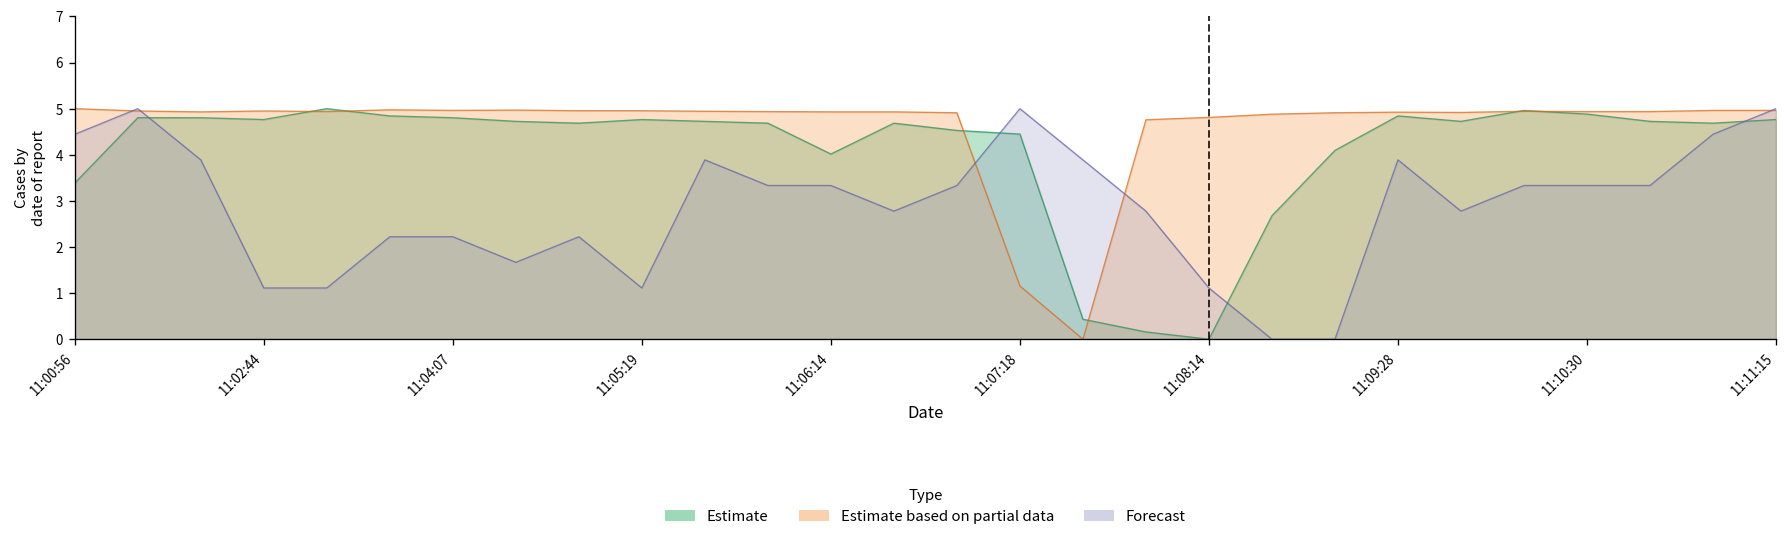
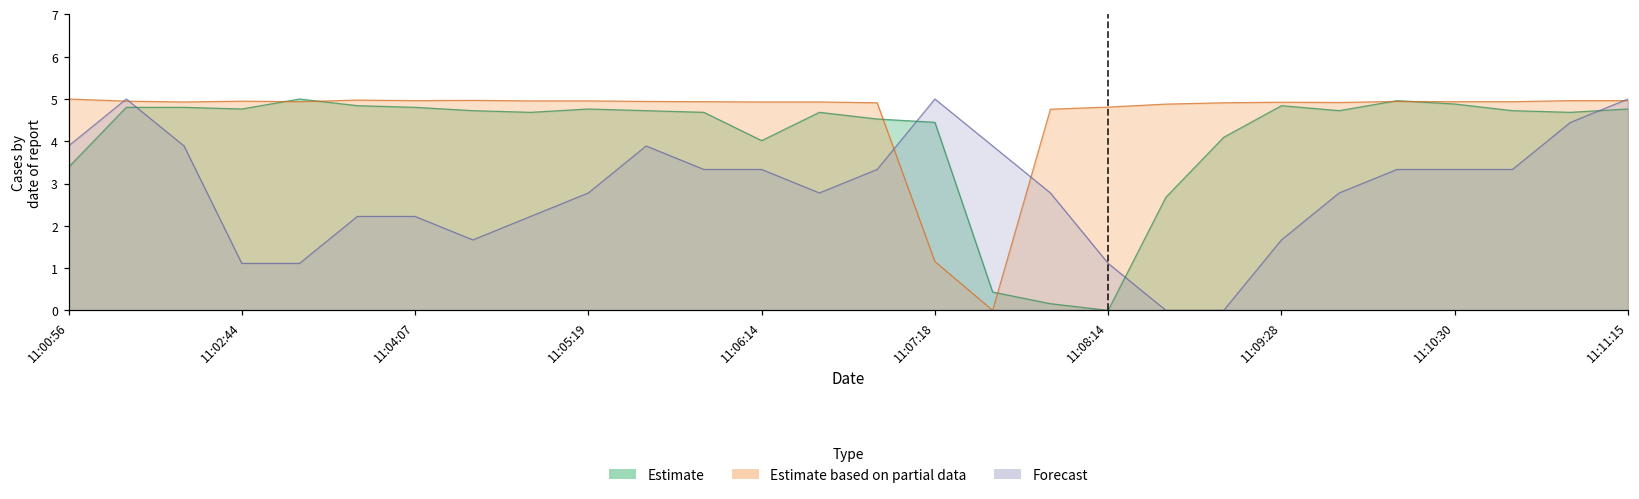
Forecast, 11:00:56: 4.4 -> 3.9
Forecast, 11:05:19: 1.1 -> 2.8
Forecast, 11:09:28: 3.9 -> 1.7
